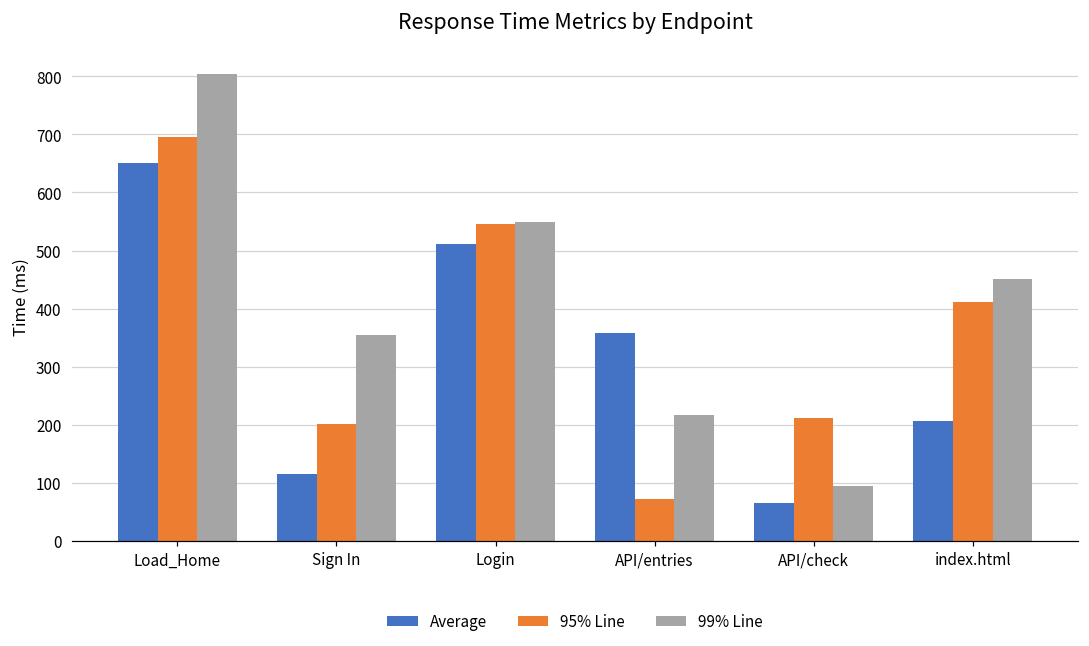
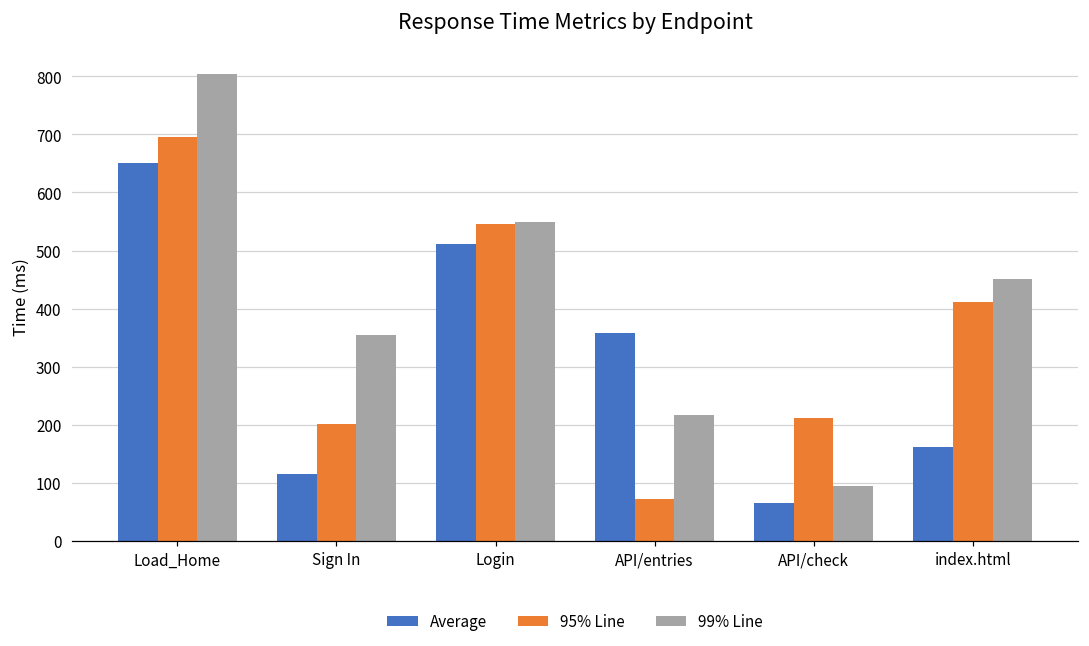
Average, index.html: 210 -> 160
